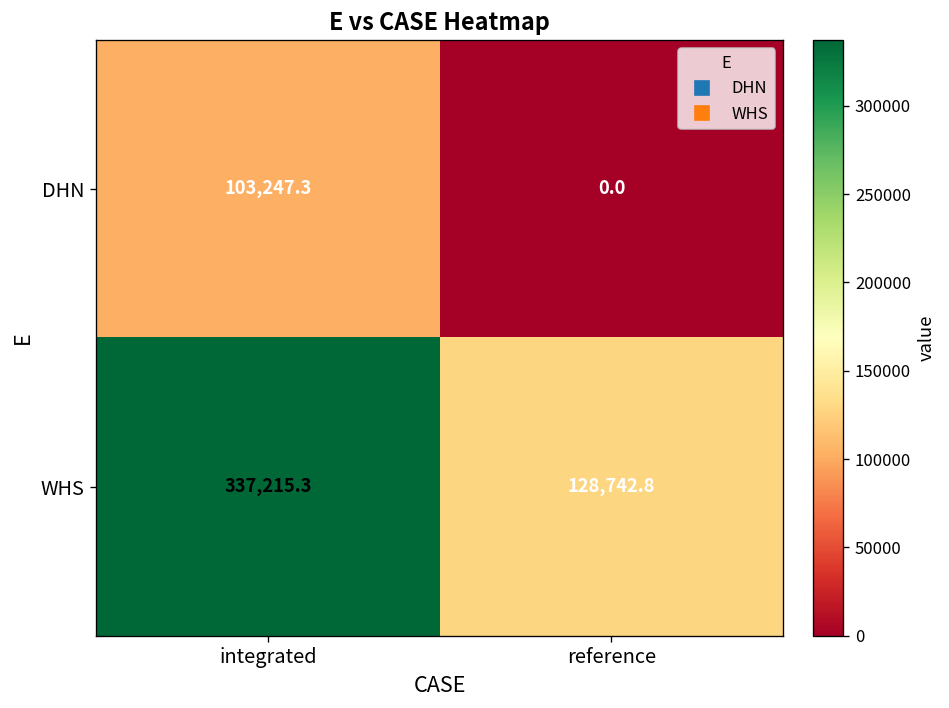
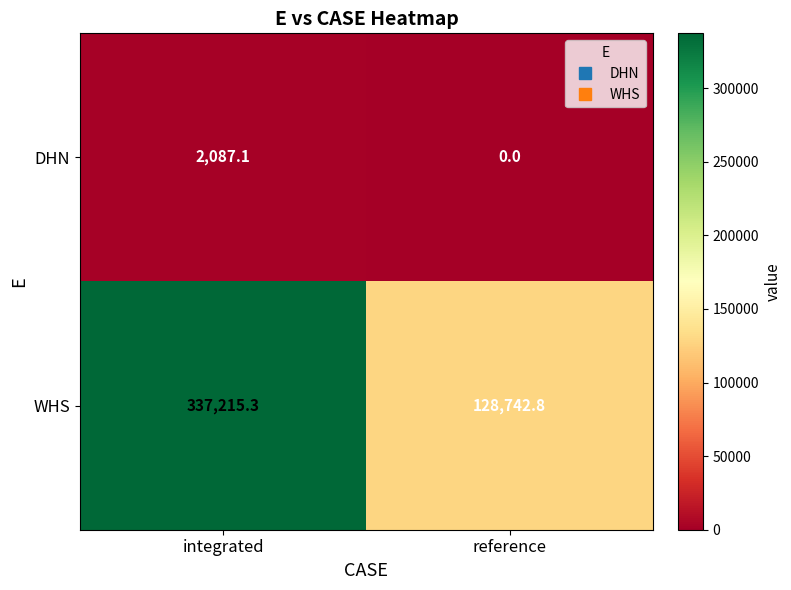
DHN, integrated: 103,247.3 -> 2,087.1
